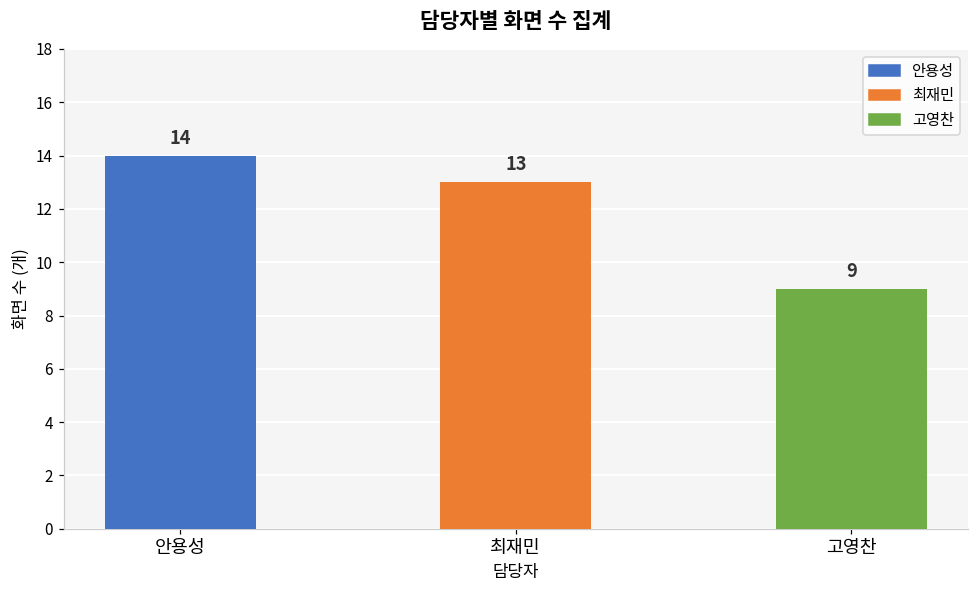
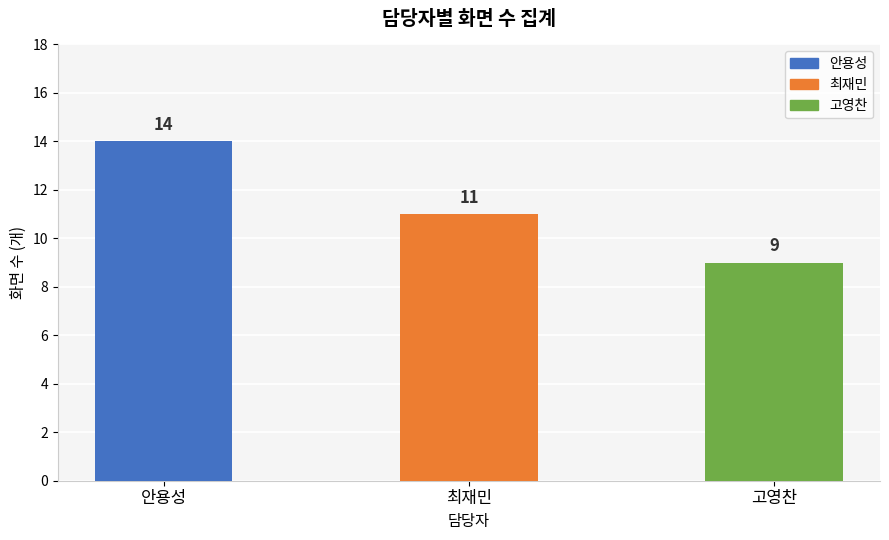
최재민: 13 -> 11
